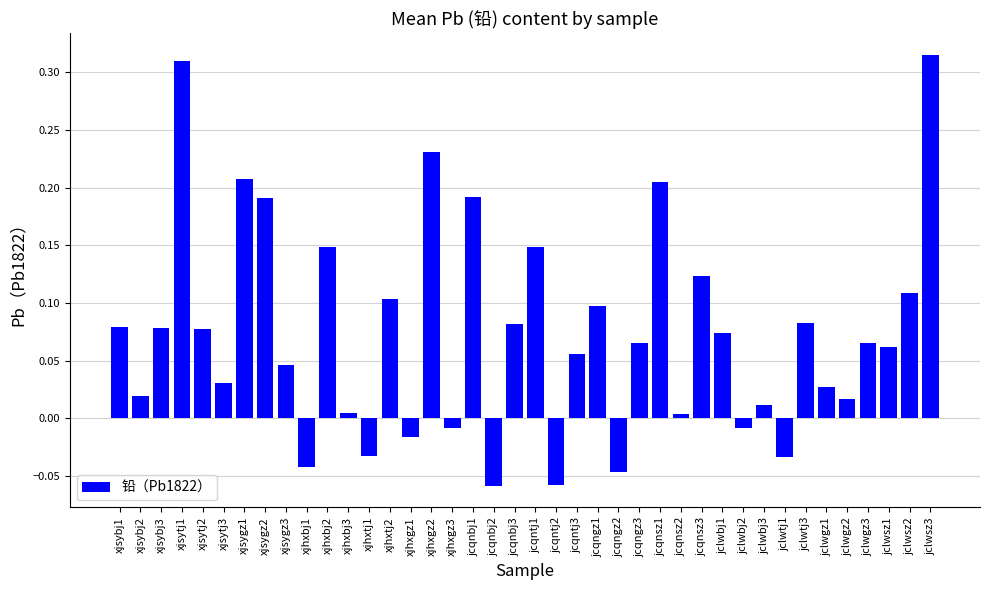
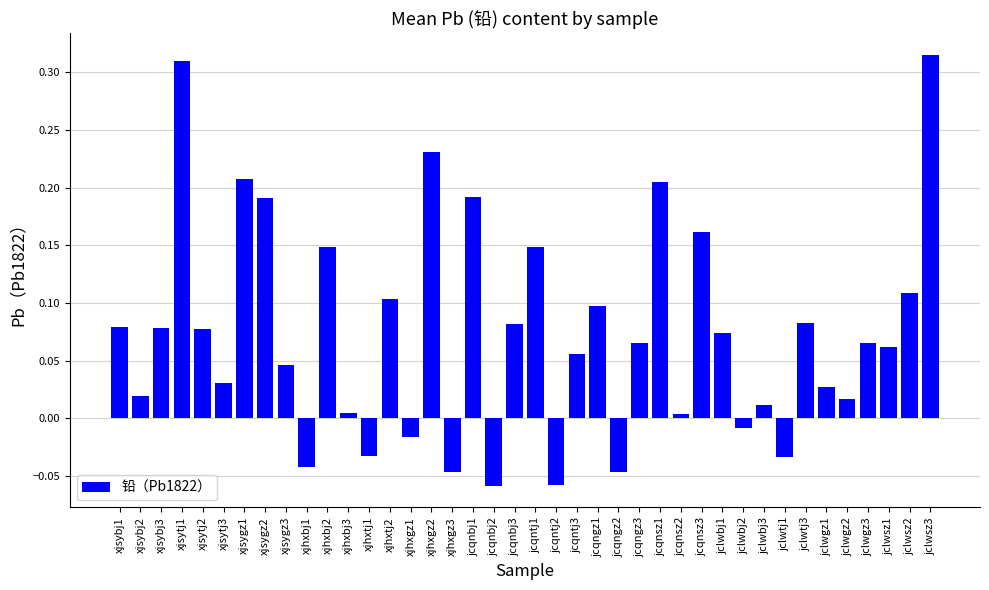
xjhxgz3: -0.009 -> -0.047
jcqnsz3: 0.123 -> 0.161
